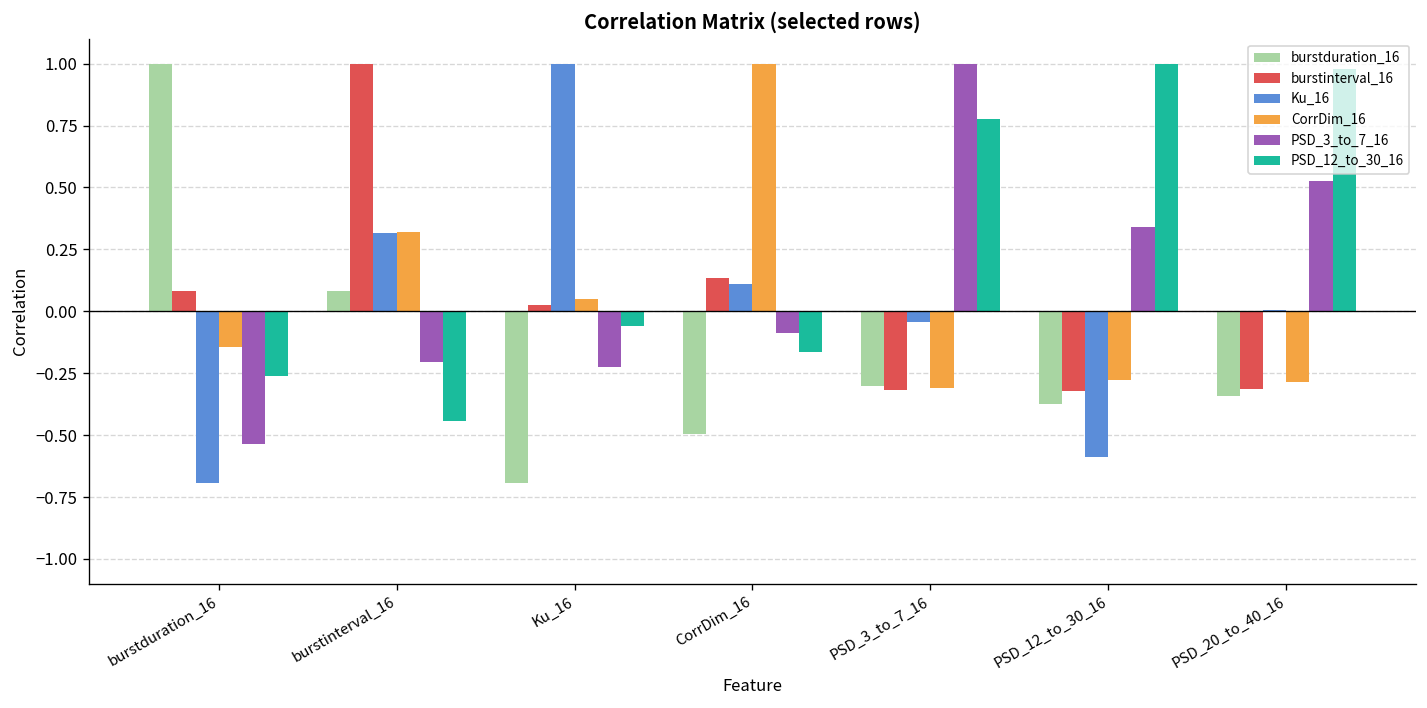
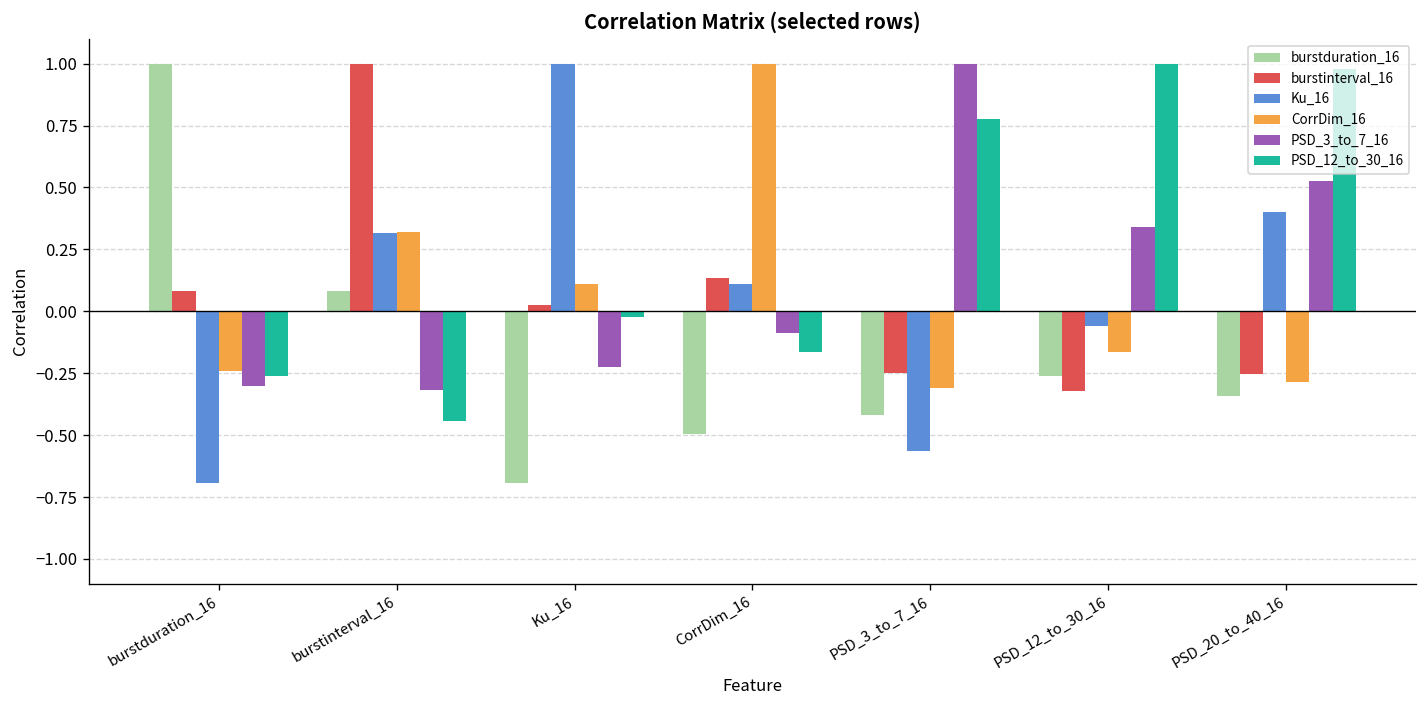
CorrDim_16, burstduration_16: -0.15 -> -0.24
PSD_3_to_7_16, burstduration_16: -0.54 -> -0.30
PSD_3_to_7_16, burstinterval_16: -0.20 -> -0.32
CorrDim_16, Ku_16: 0.05 -> 0.11
PSD_12_to_30_16, Ku_16: -0.06 -> -0.02
burstduration_16, PSD_3_to_7_16: -0.30 -> -0.42
burstinterval_16, PSD_3_to_7_16: -0.32 -> -0.25
Ku_16, PSD_3_to_7_16: -0.04 -> -0.56
burstduration_16, PSD_12_to_30_16: -0.37 -> -0.26
Ku_16, PSD_12_to_30_16: -0.59 -> -0.06
CorrDim_16, PSD_12_to_30_16: -0.28 -> -0.16
burstinterval_16, PSD_20_to_40_16: -0.31 -> -0.25
Ku_16, PSD_20_to_40_16: 0.01 -> 0.40
